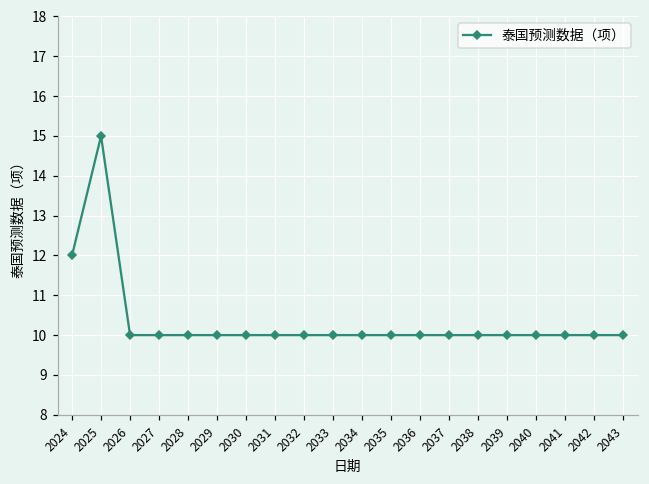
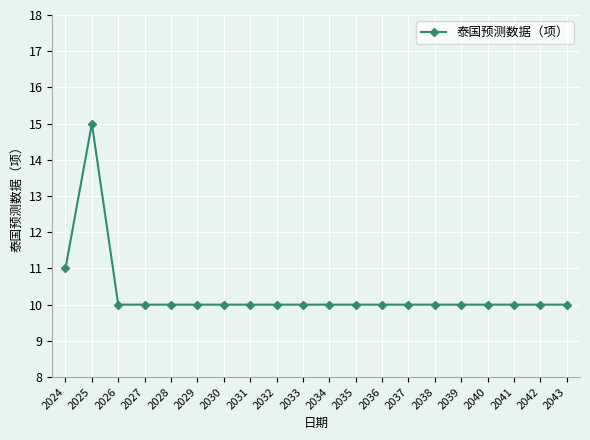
2024: 12 -> 11
